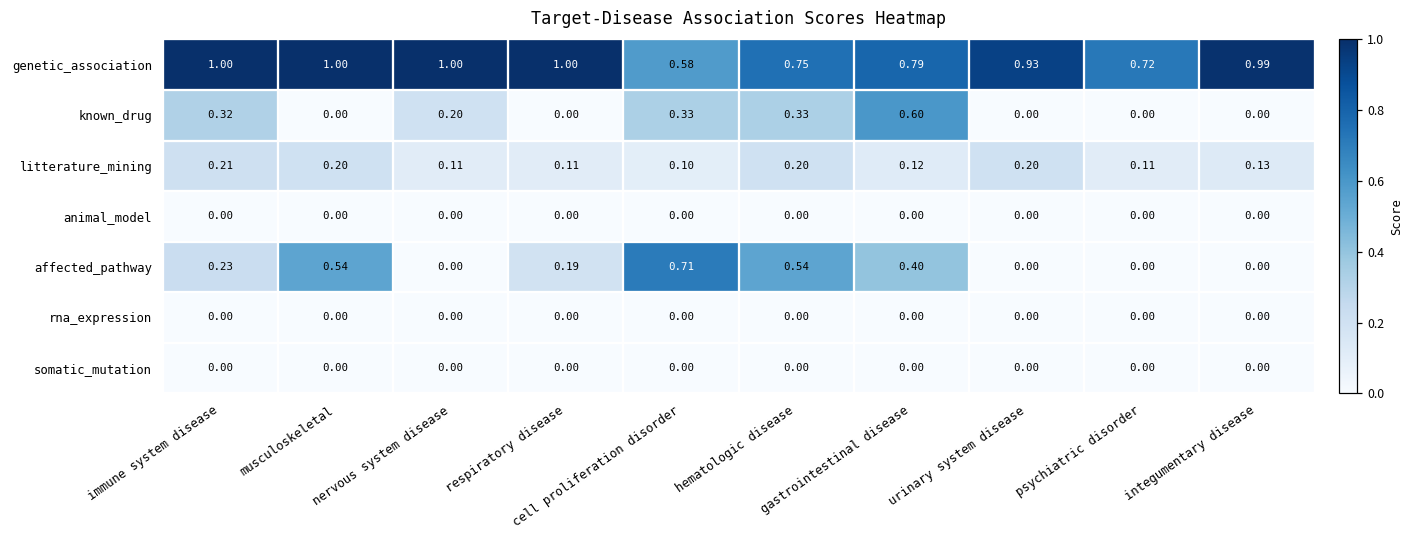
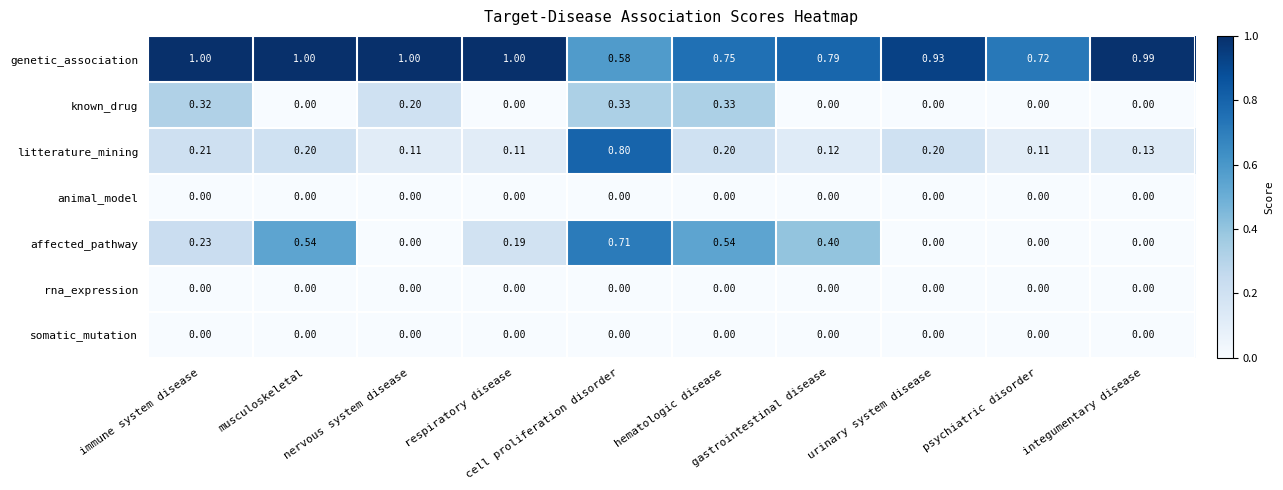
known_drug, gastrointestinal disease: 0.60 -> 0.00
litterature_mining, cell proliferation disorder: 0.10 -> 0.80
